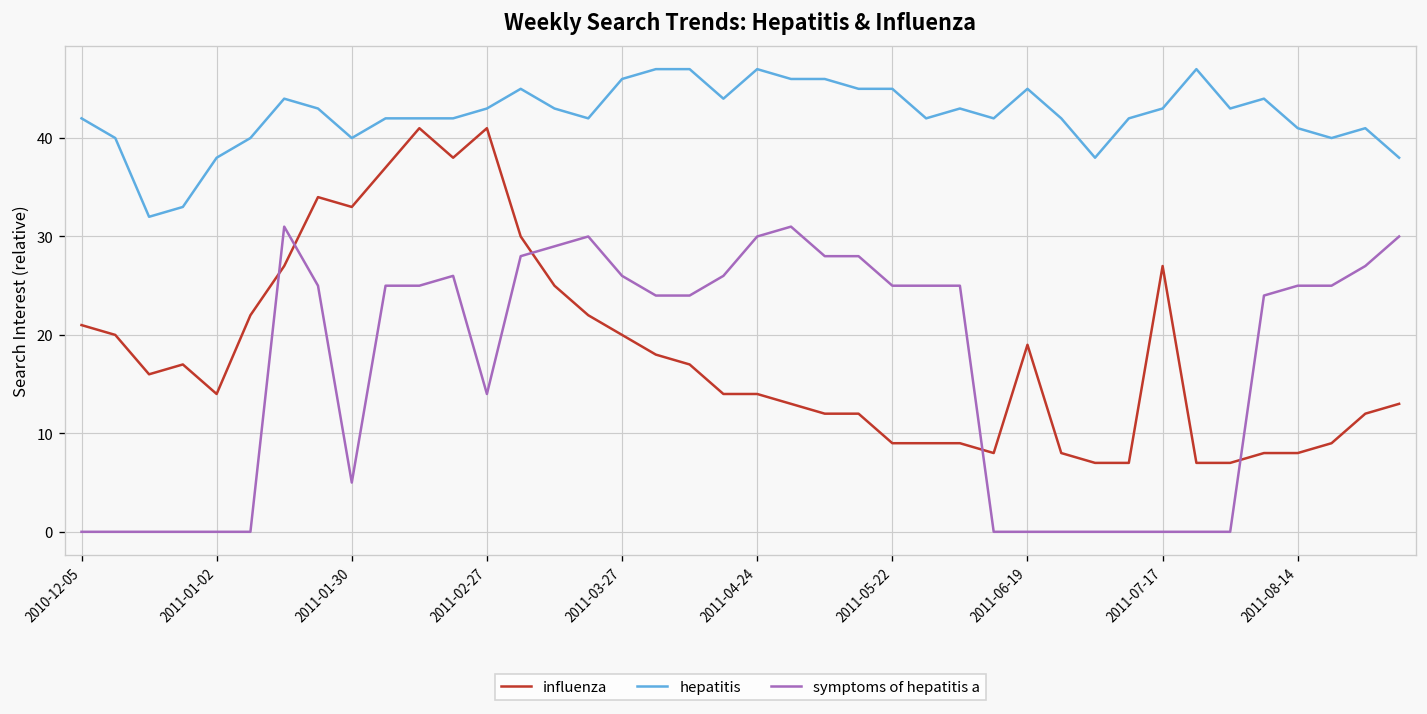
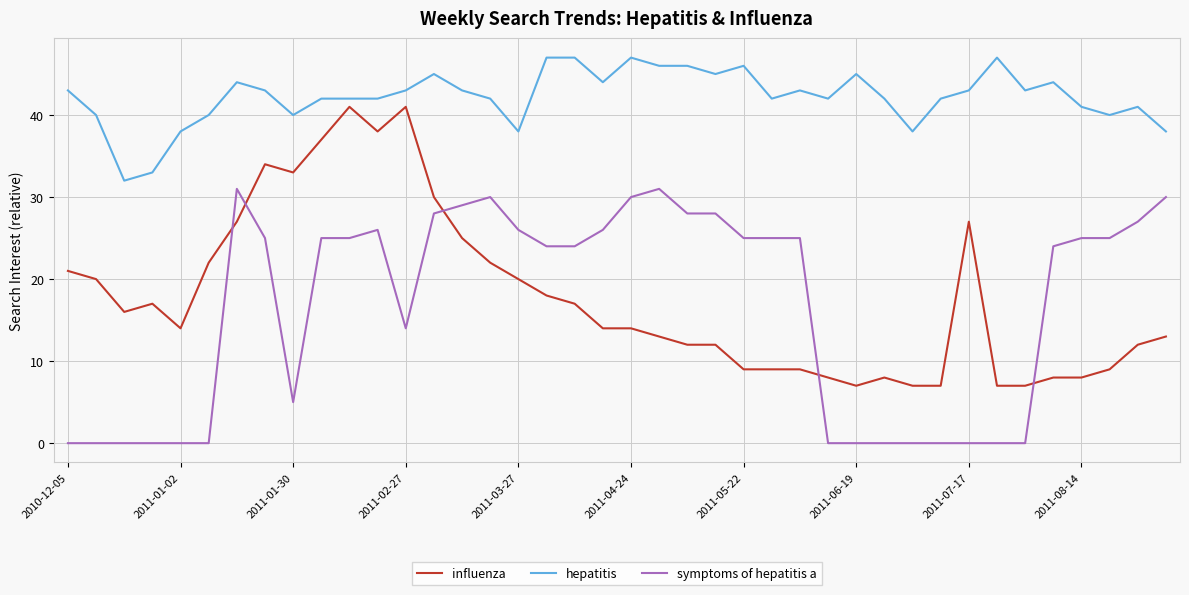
hepatitis, 2010-12-05: 42 -> 43
hepatitis, 2011-03-27: 46 -> 38
hepatitis, 2011-05-22: 45 -> 46
influenza, 2011-06-19: 19 -> 7
